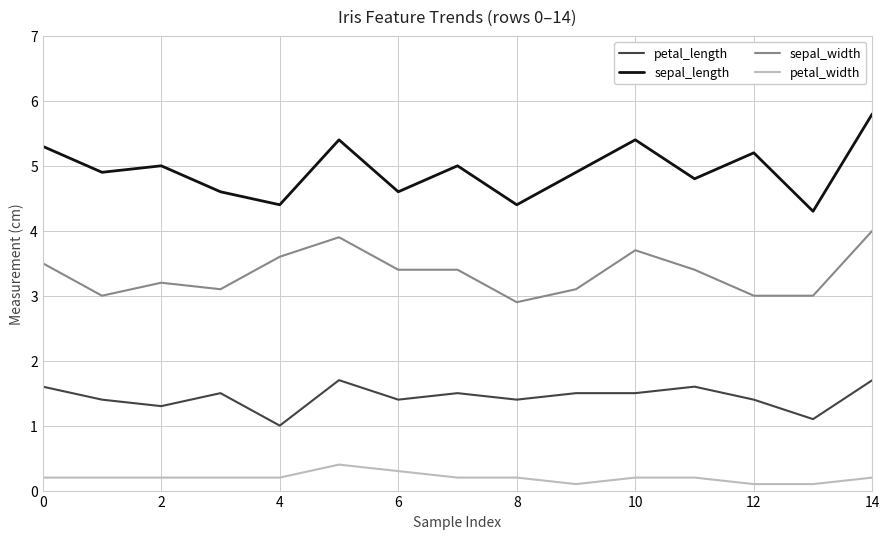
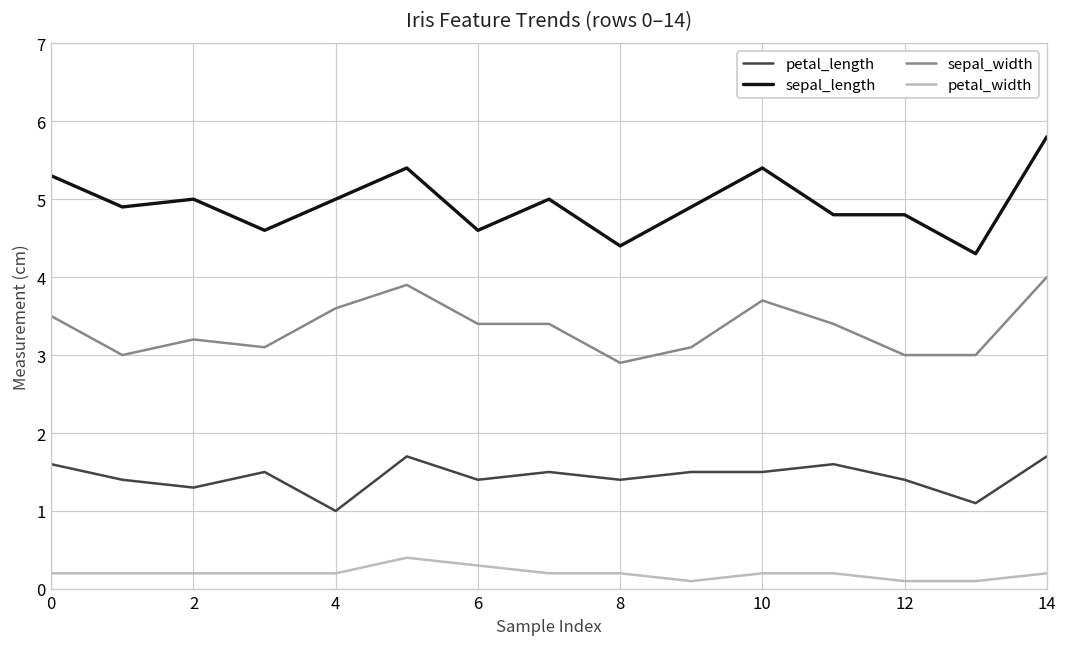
sepal_length, 4: 4.4 -> 5.0
sepal_length, 12: 5.2 -> 4.8
